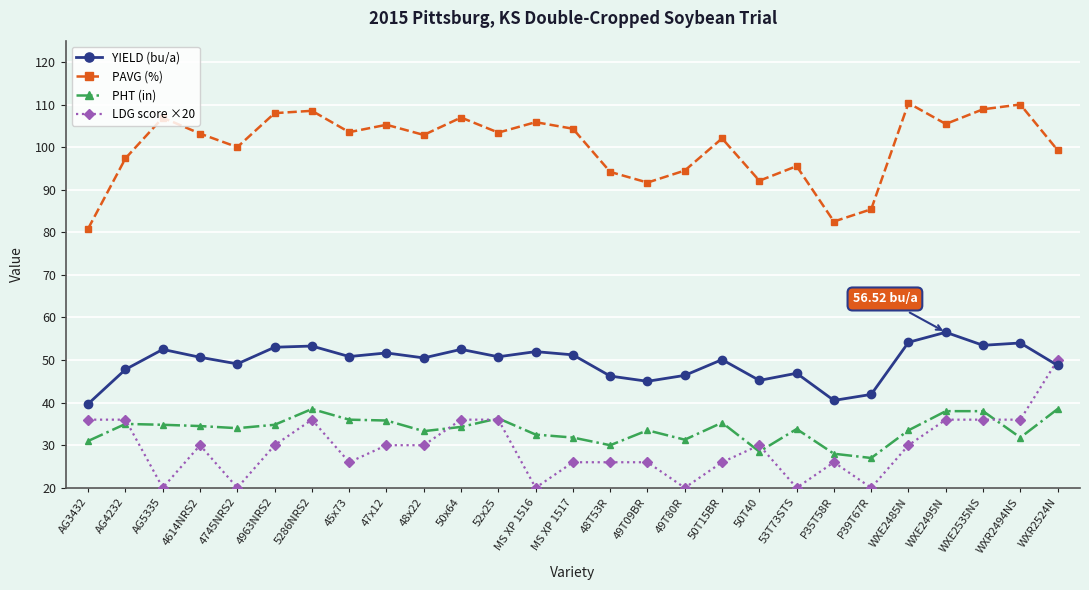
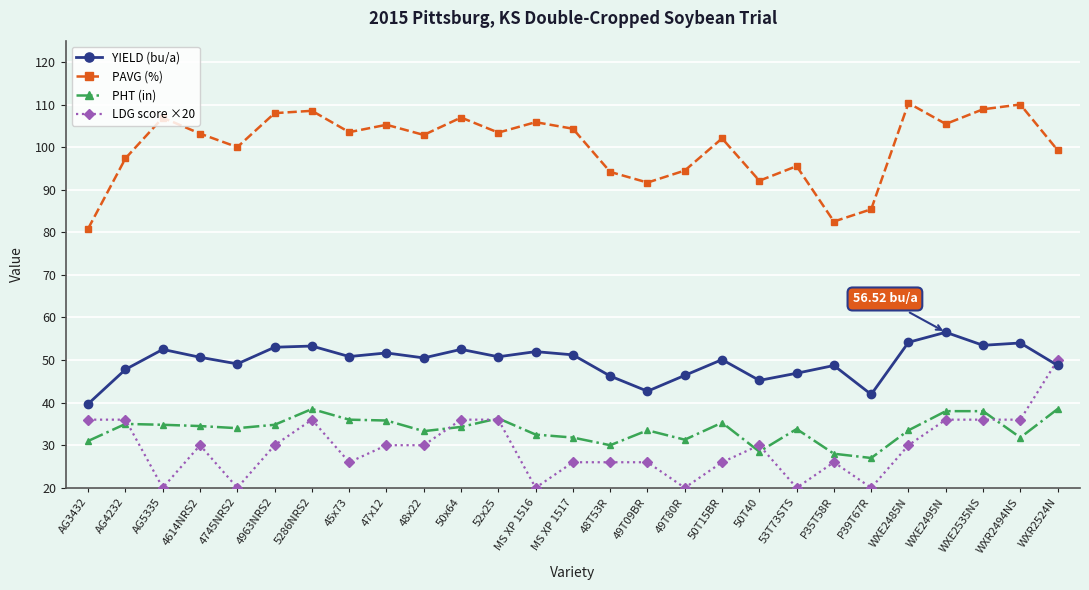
YIELD (bu/a), 49T09BR: 45 -> 43
YIELD (bu/a), P35T58R: 41 -> 49
